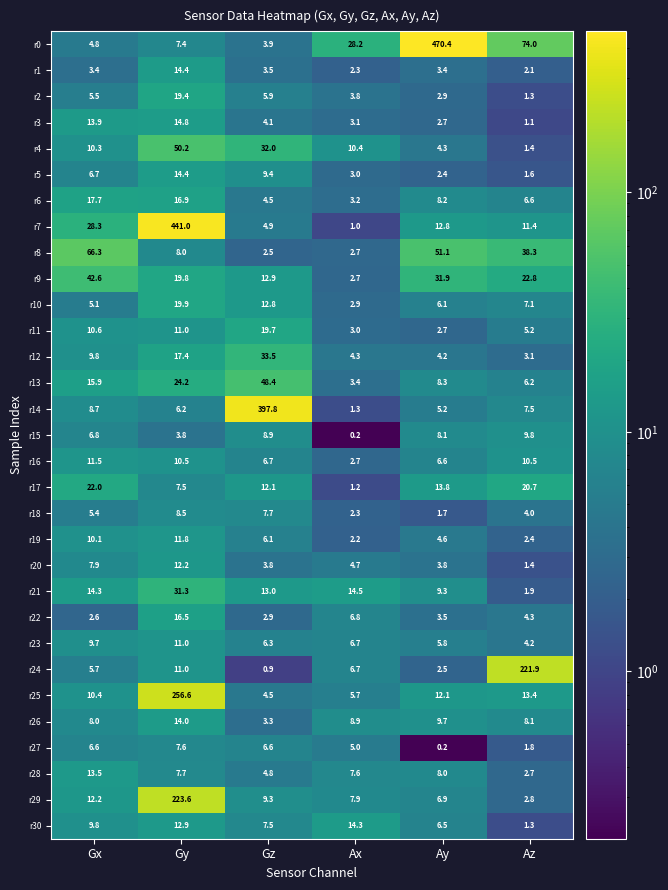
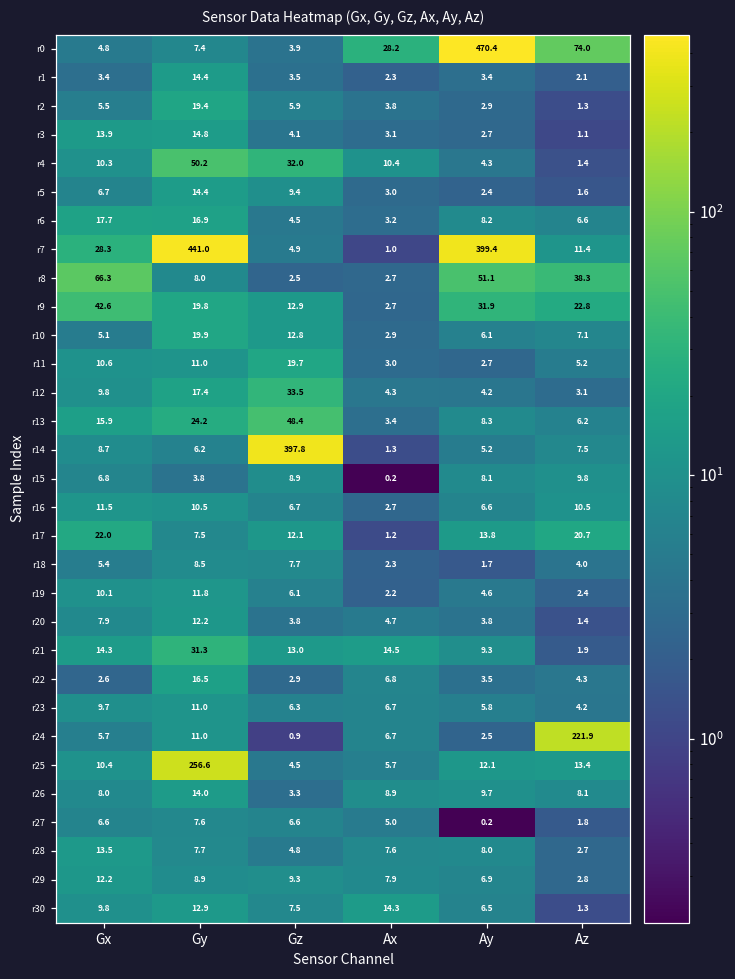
r7, Ay: 12.8 -> 399.4
r29, Gy: 223.6 -> 8.9
